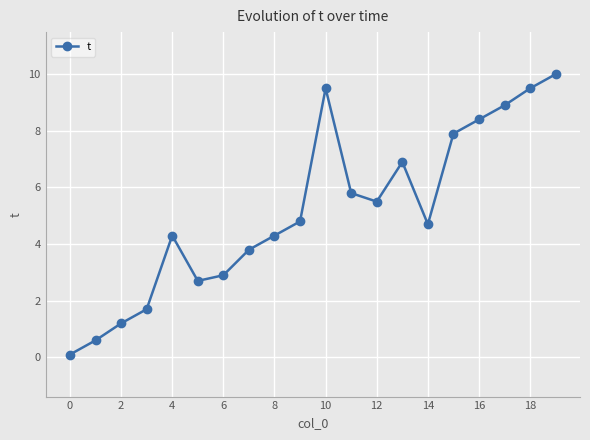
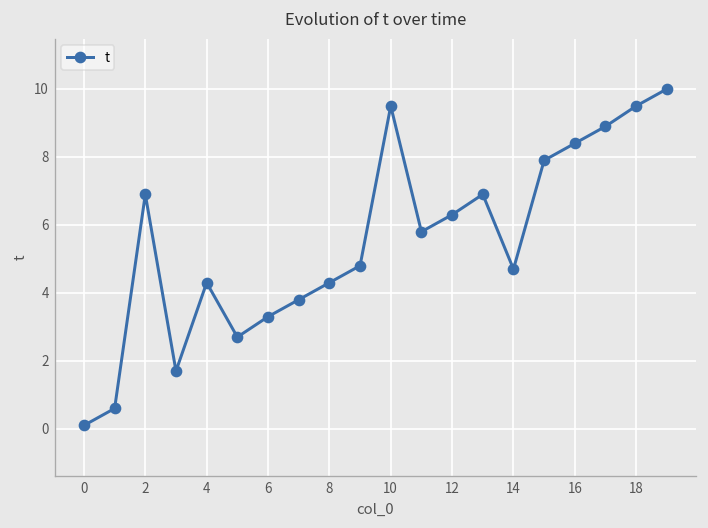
2: 1.2 -> 6.9
6: 2.9 -> 3.3
12: 5.5 -> 6.3
